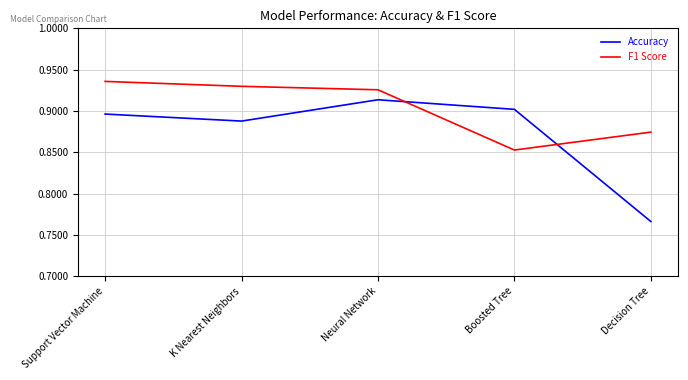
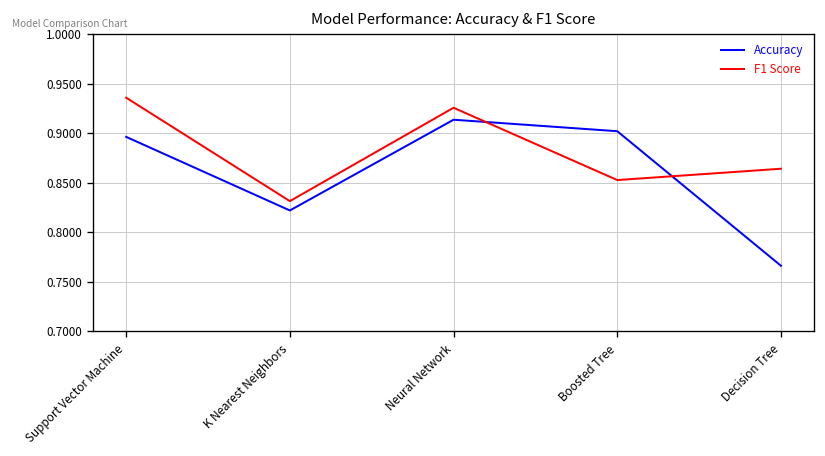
Accuracy, K Nearest Neighbors: 0.89 -> 0.82
F1 Score, K Nearest Neighbors: 0.93 -> 0.83
F1 Score, Decision Tree: 0.87 -> 0.86
